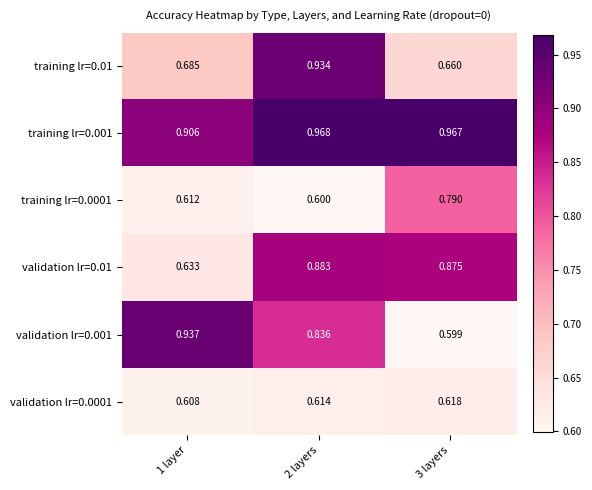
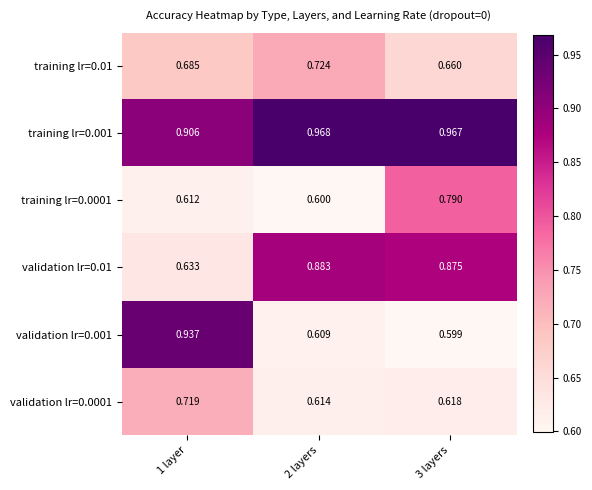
training lr=0.01, 2 layers: 0.934 -> 0.724
validation lr=0.001, 2 layers: 0.836 -> 0.609
validation lr=0.0001, 1 layer: 0.608 -> 0.719
